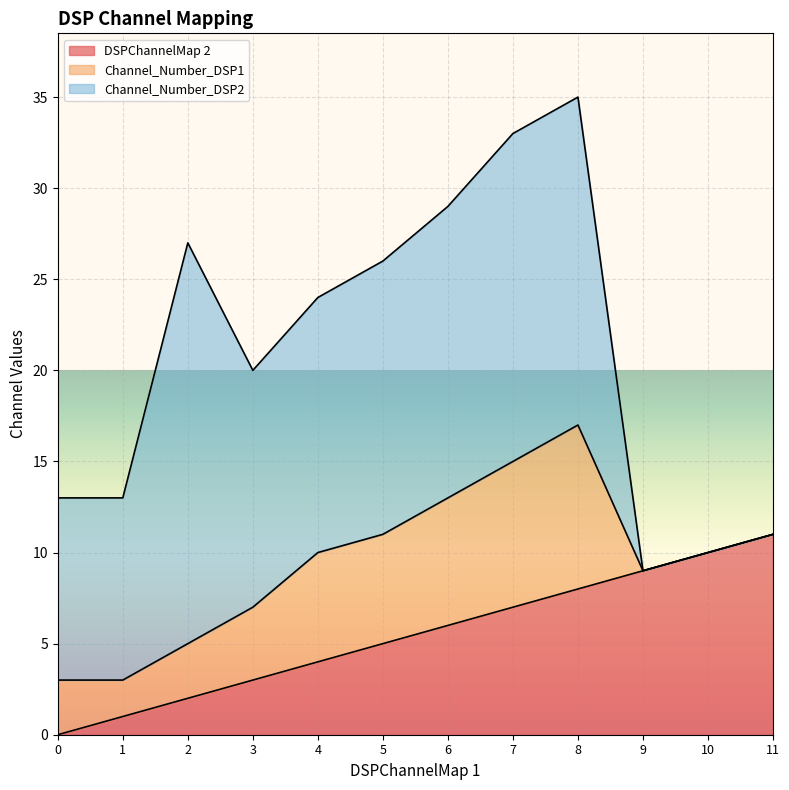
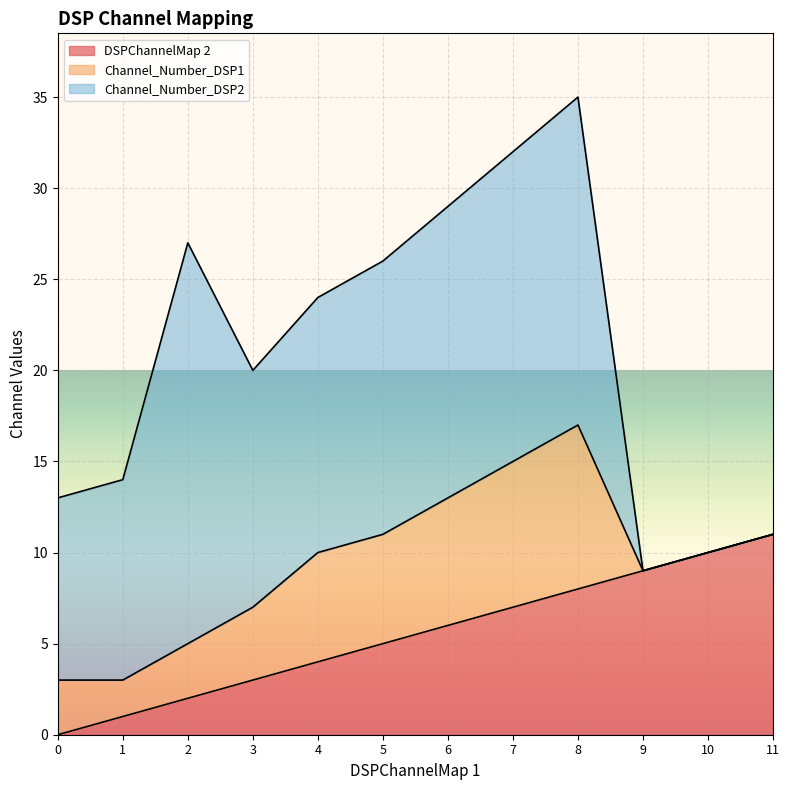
Channel_Number_DSP2, 1: 10 -> 11
Channel_Number_DSP2, 7: 18 -> 17
